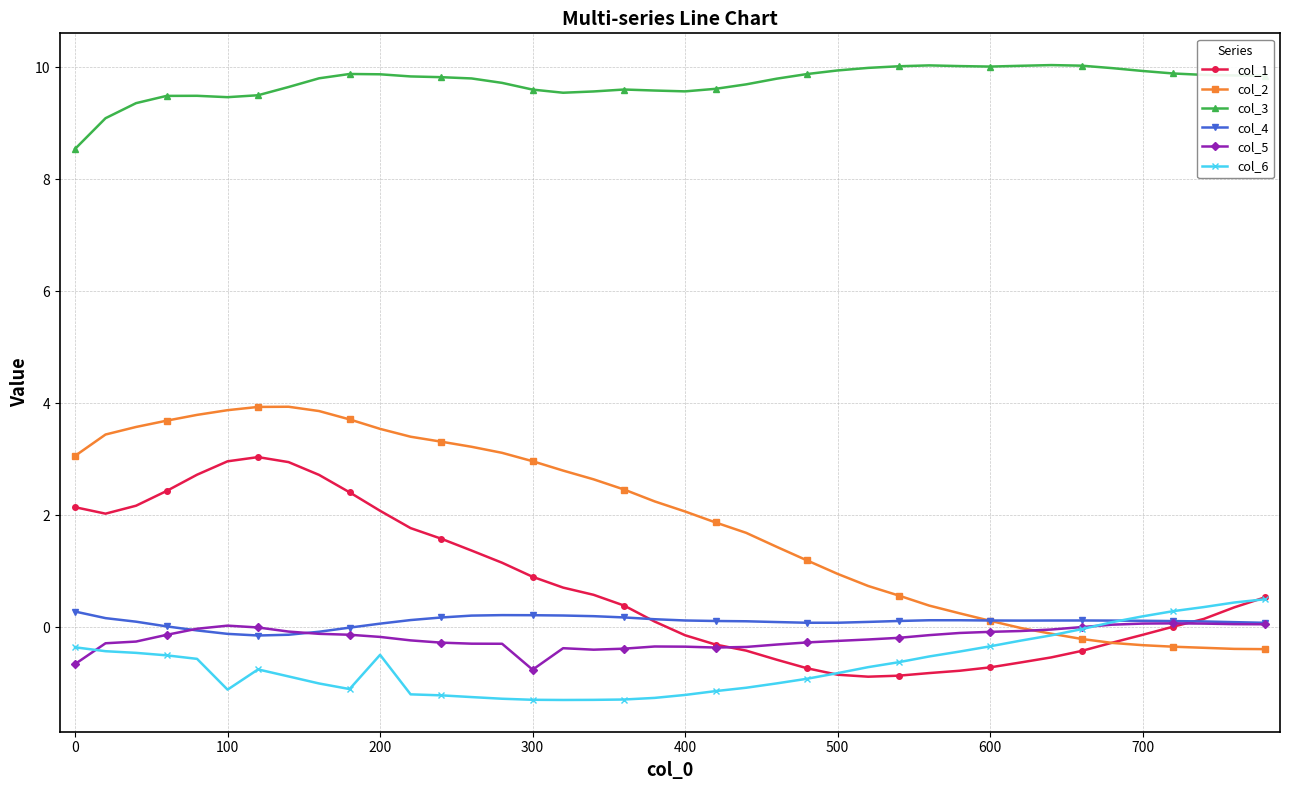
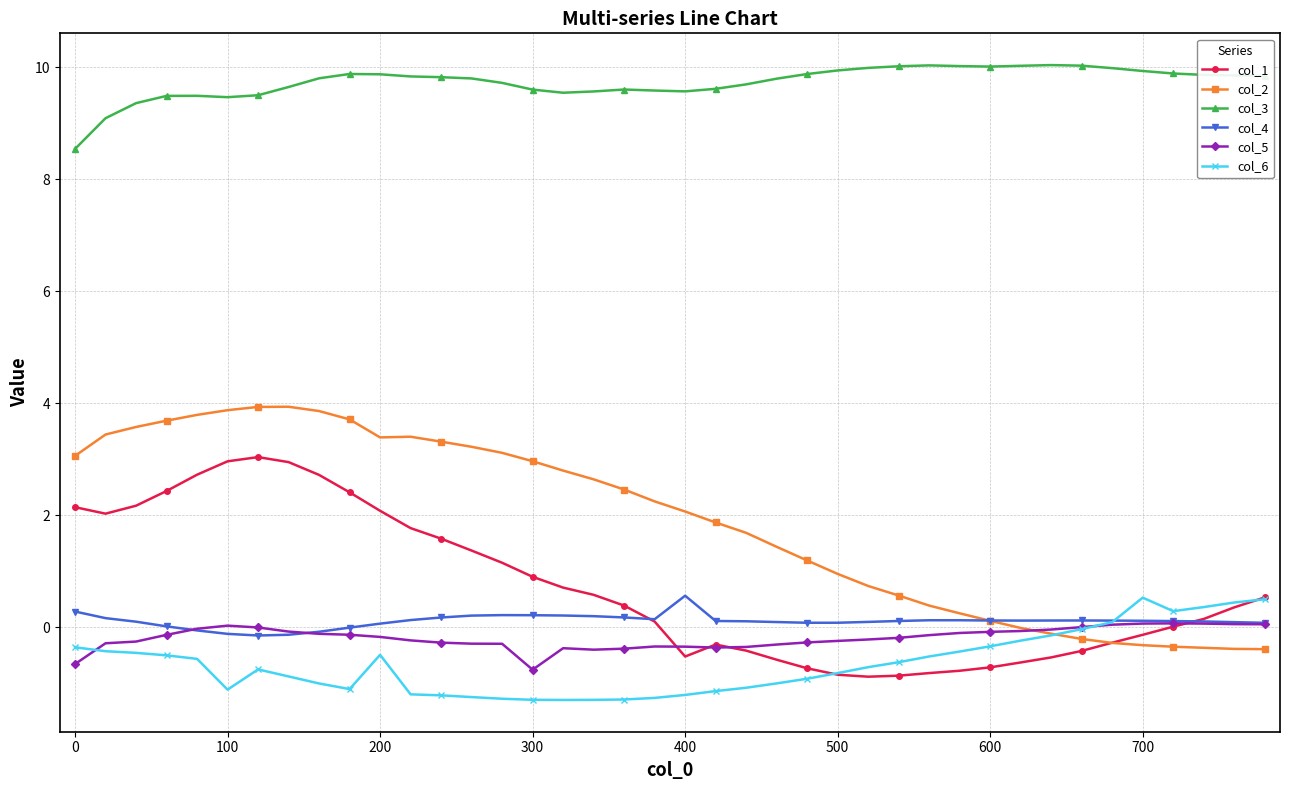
col_2, 200: 3.5 -> 3.4
col_1, 400: -0.1 -> -0.5
col_4, 400: 0.1 -> 0.6
col_6, 700: 0.2 -> 0.5
